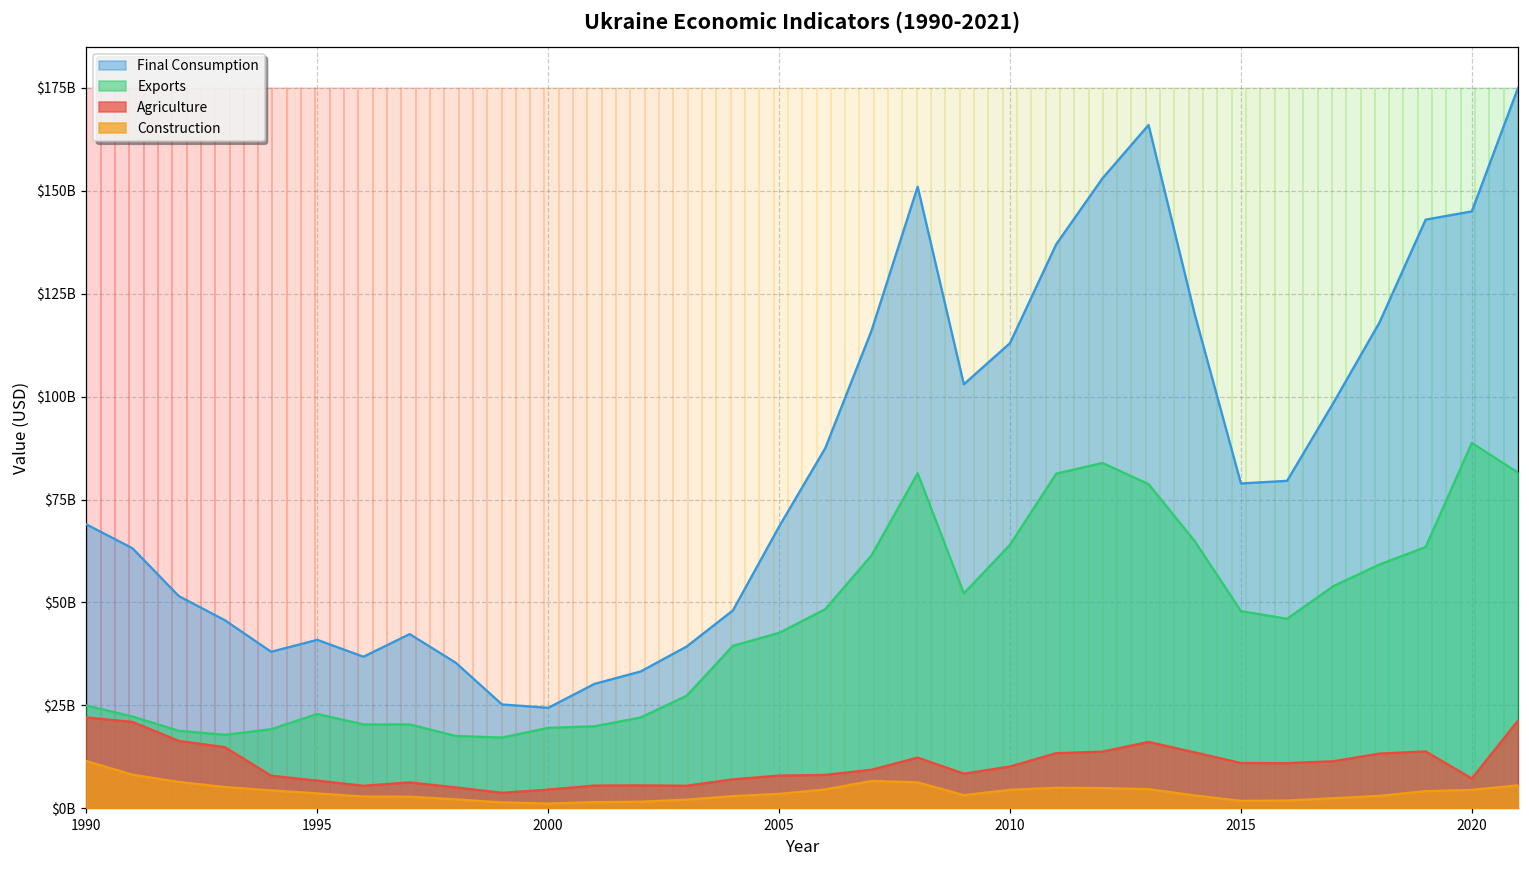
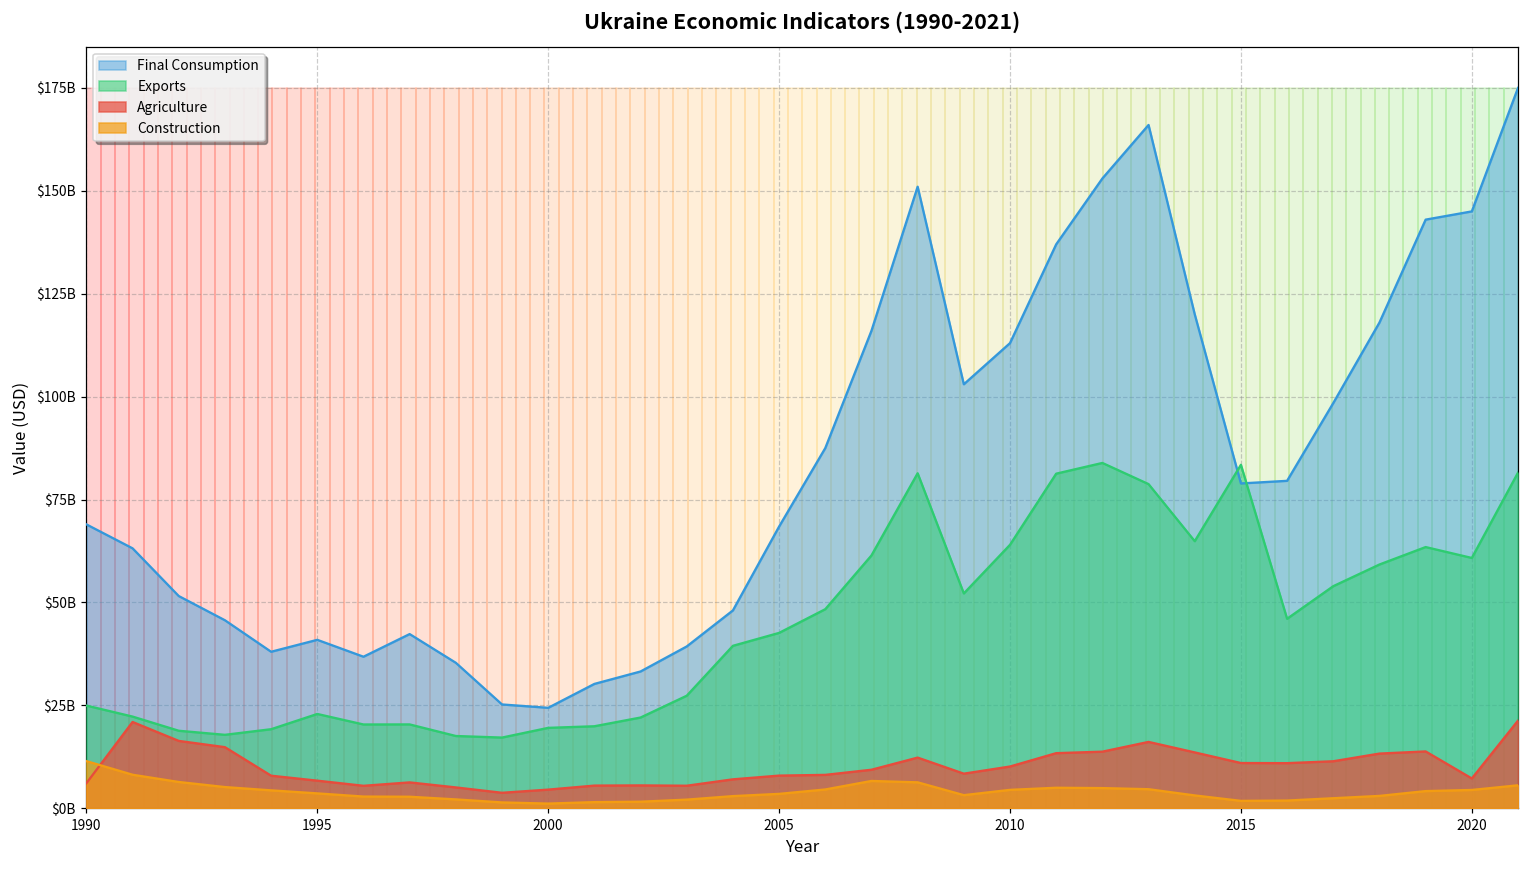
Agriculture, 1990: $22000000000 -> $6000000000
Exports, 2015: $48000000000 -> $83000000000
Exports, 2020: $89000000000 -> $61000000000
